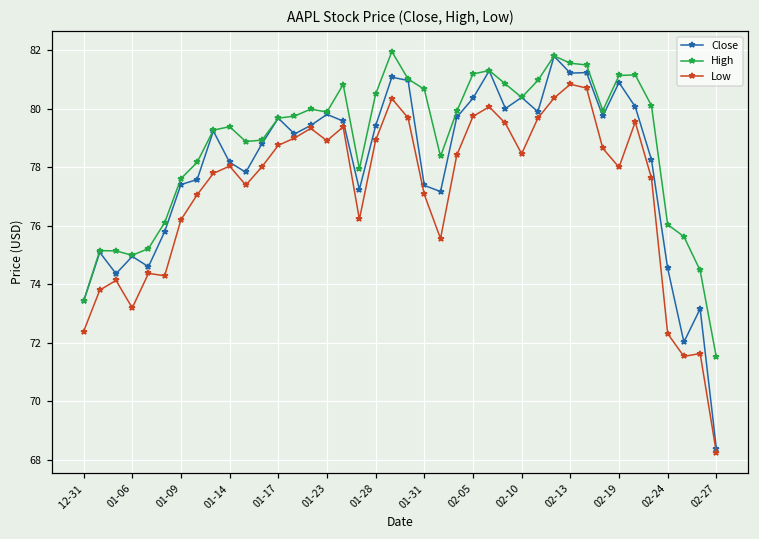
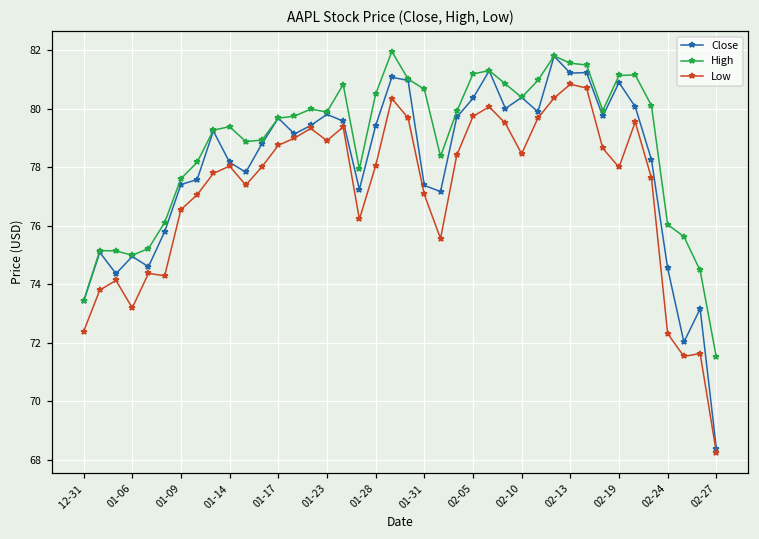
Low, 01-09: 76.2 -> 76.6
Low, 01-28: 78.9 -> 78.1
